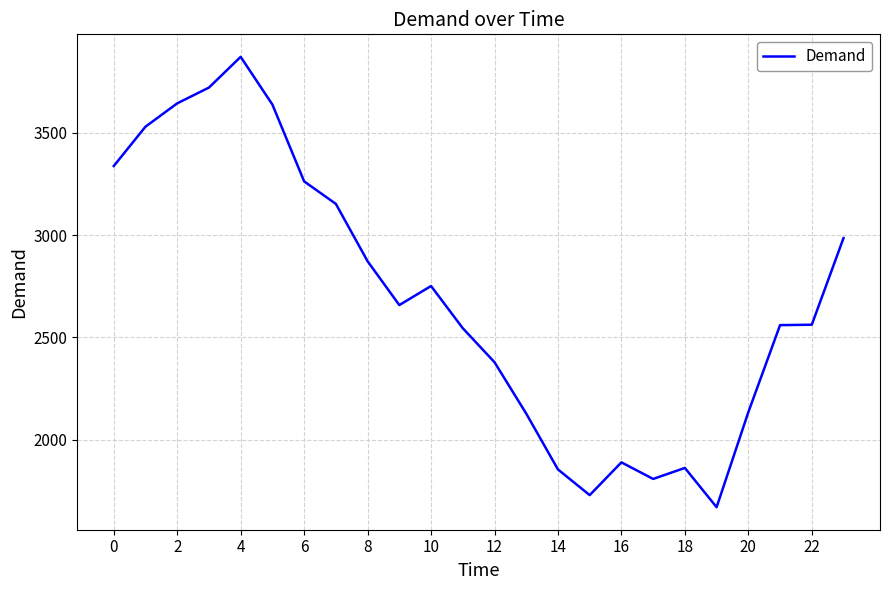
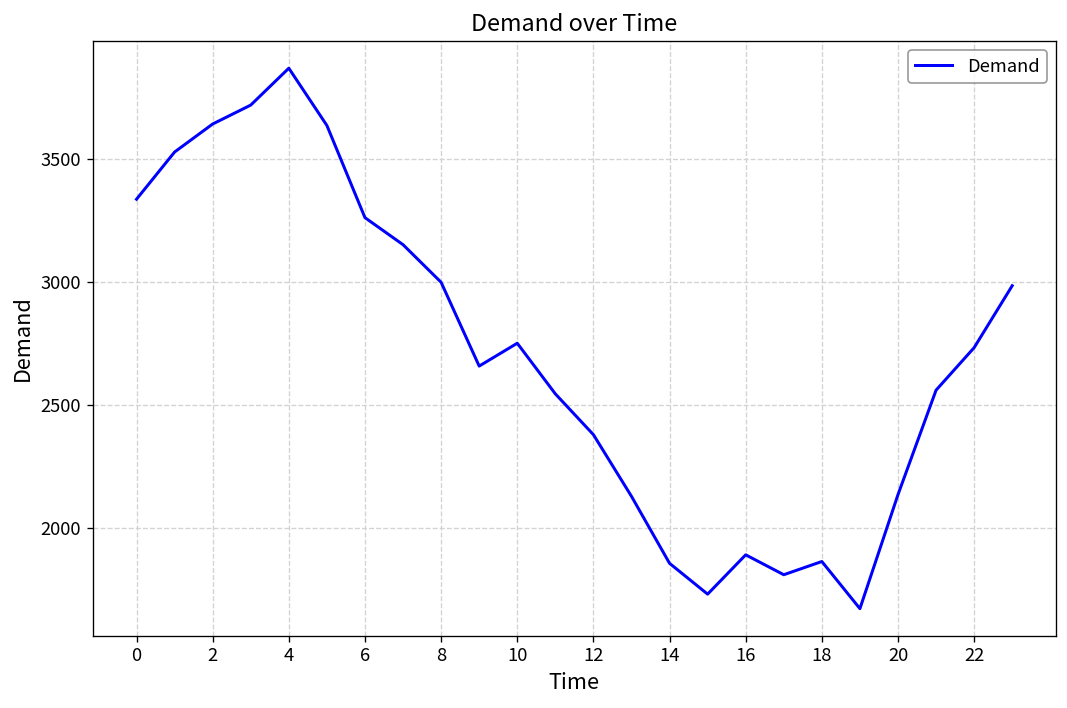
8: 2870 -> 3000
22: 2560 -> 2730
